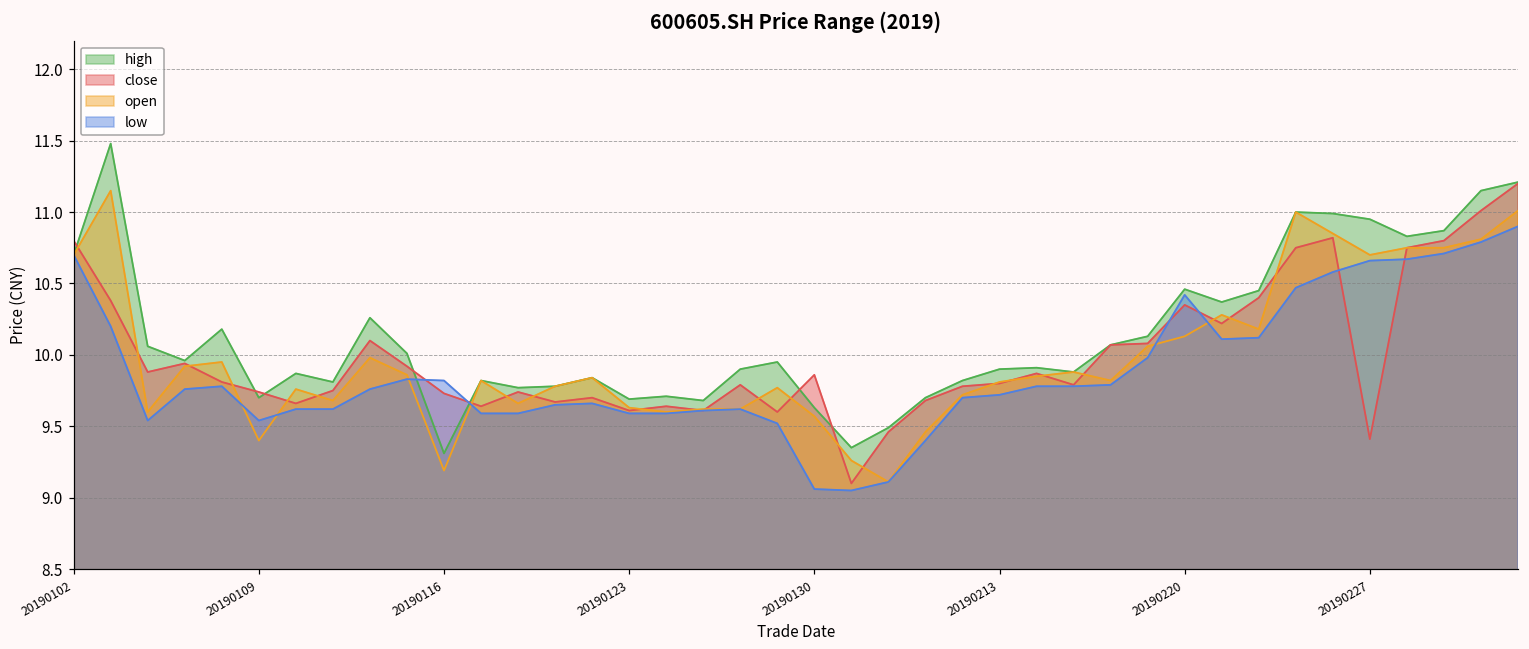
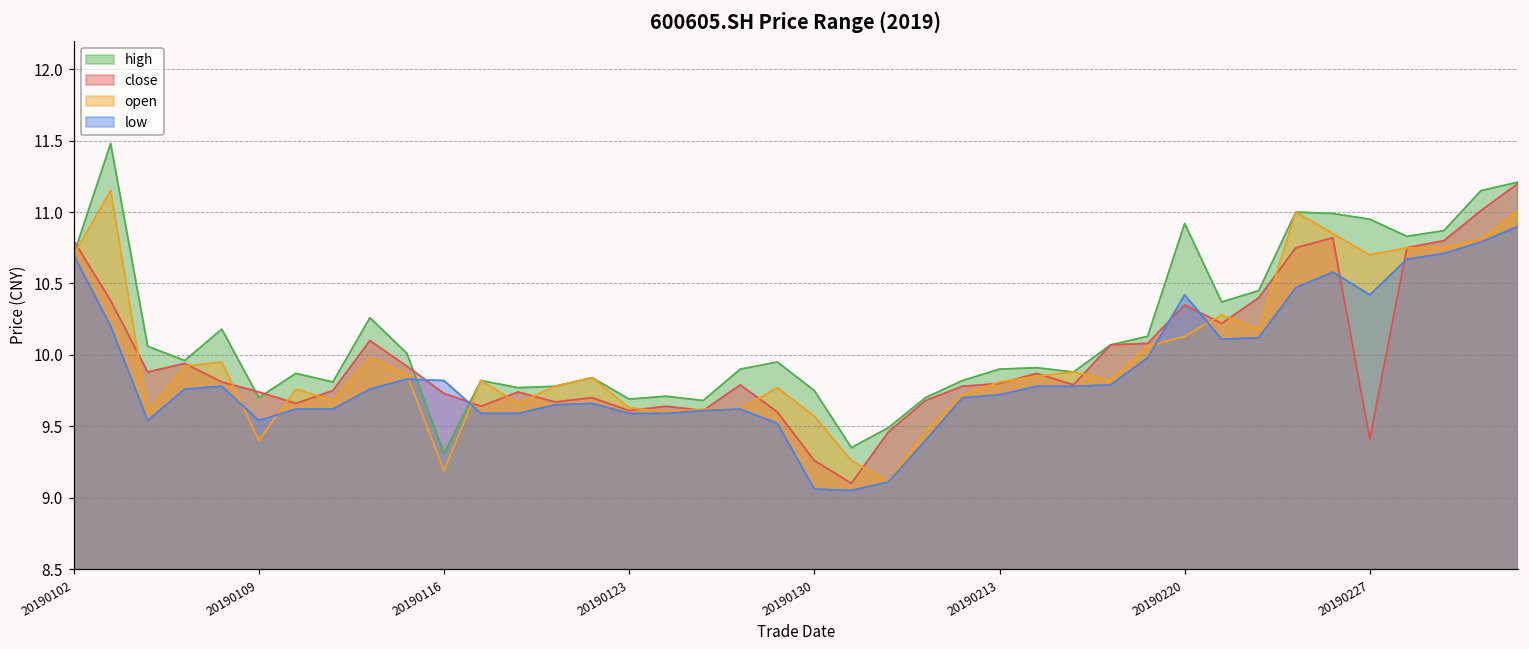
high, 20190130: 9.63 -> 9.75
close, 20190130: 9.86 -> 9.26
high, 20190220: 10.46 -> 10.92
low, 20190227: 10.66 -> 10.42
